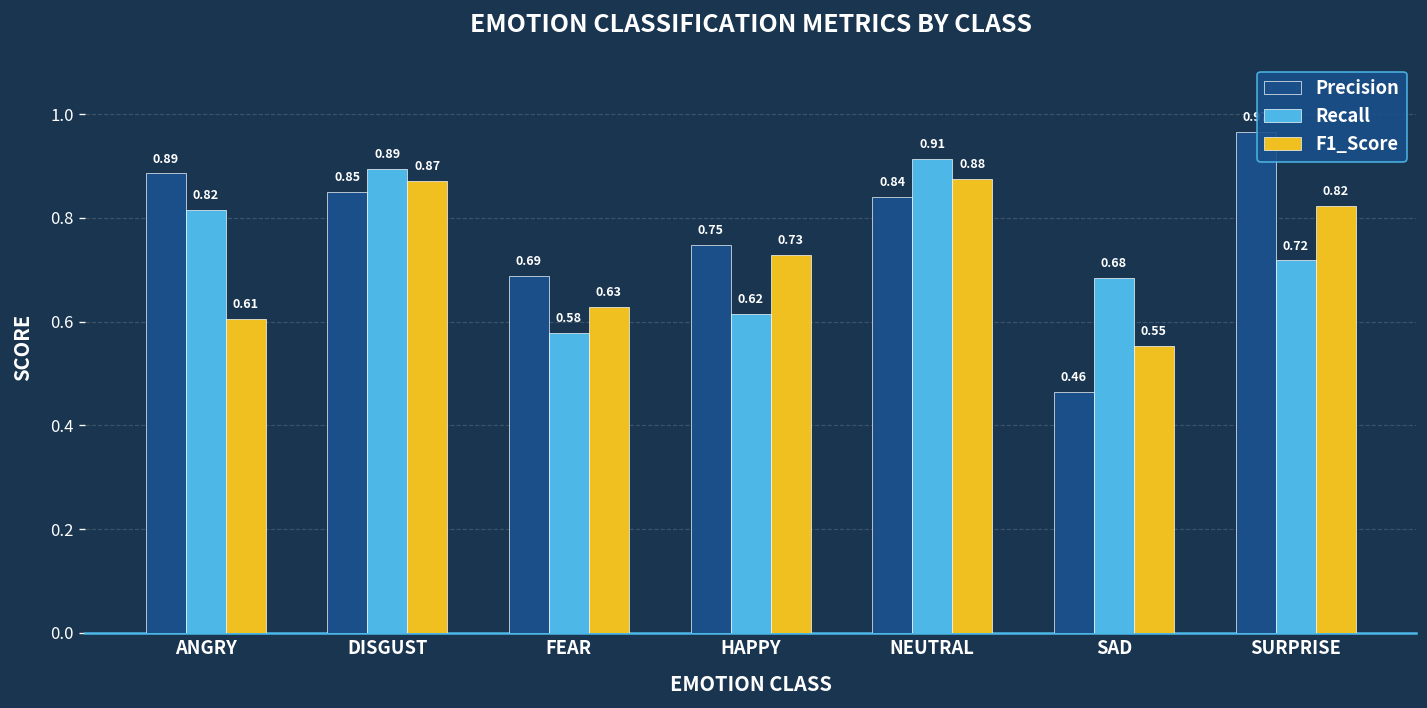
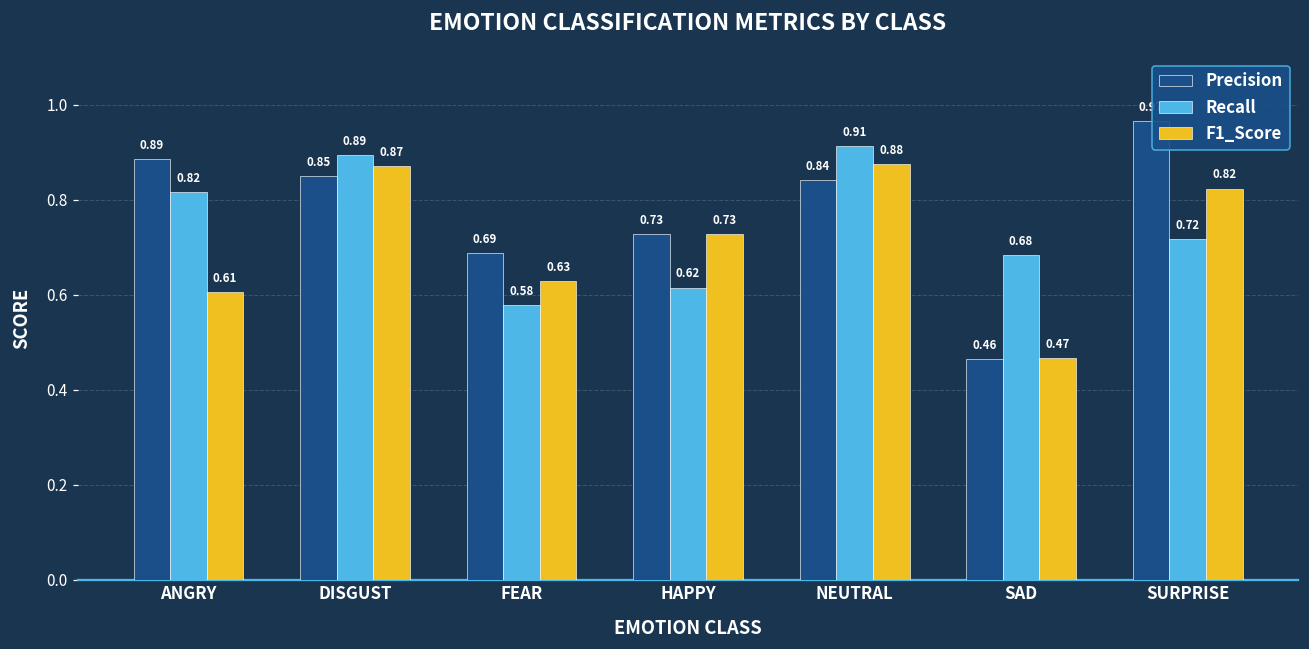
Precision, HAPPY: 0.75 -> 0.73
F1_Score, SAD: 0.55 -> 0.47
